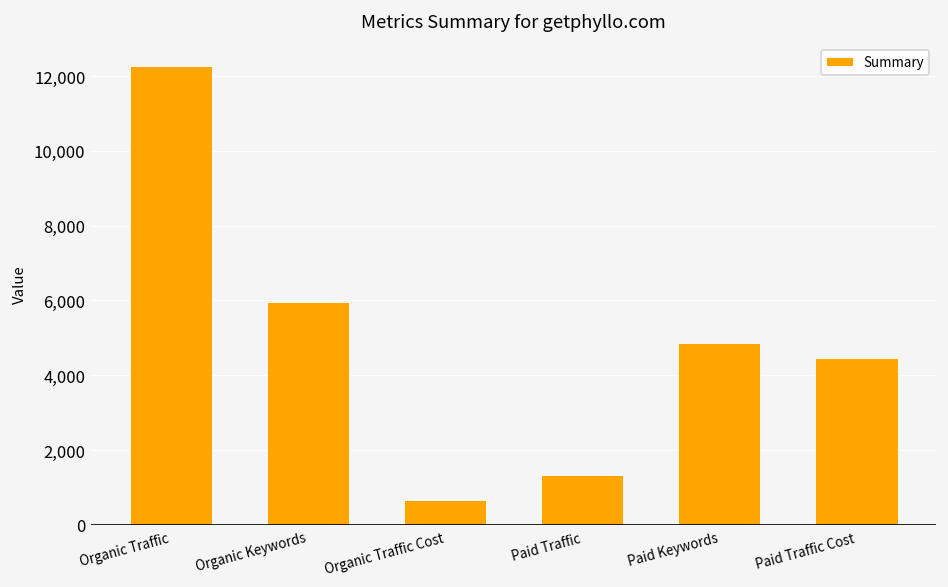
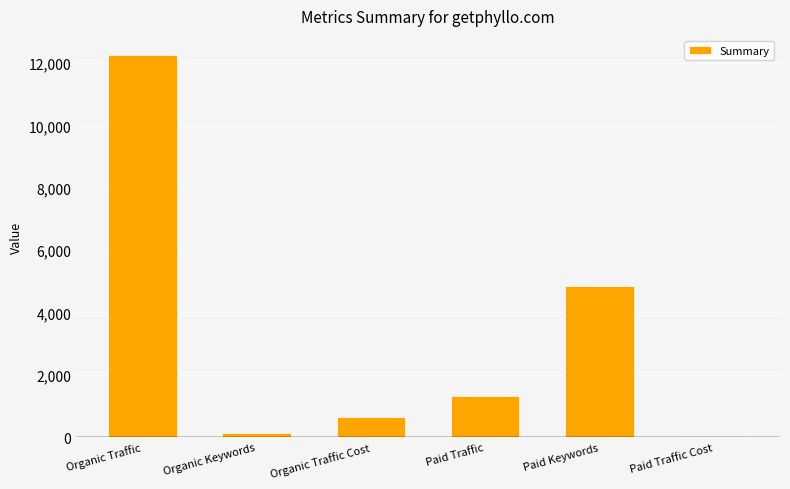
Organic Keywords: 6,000 -> 100
Paid Traffic Cost: 4,500 -> 0
